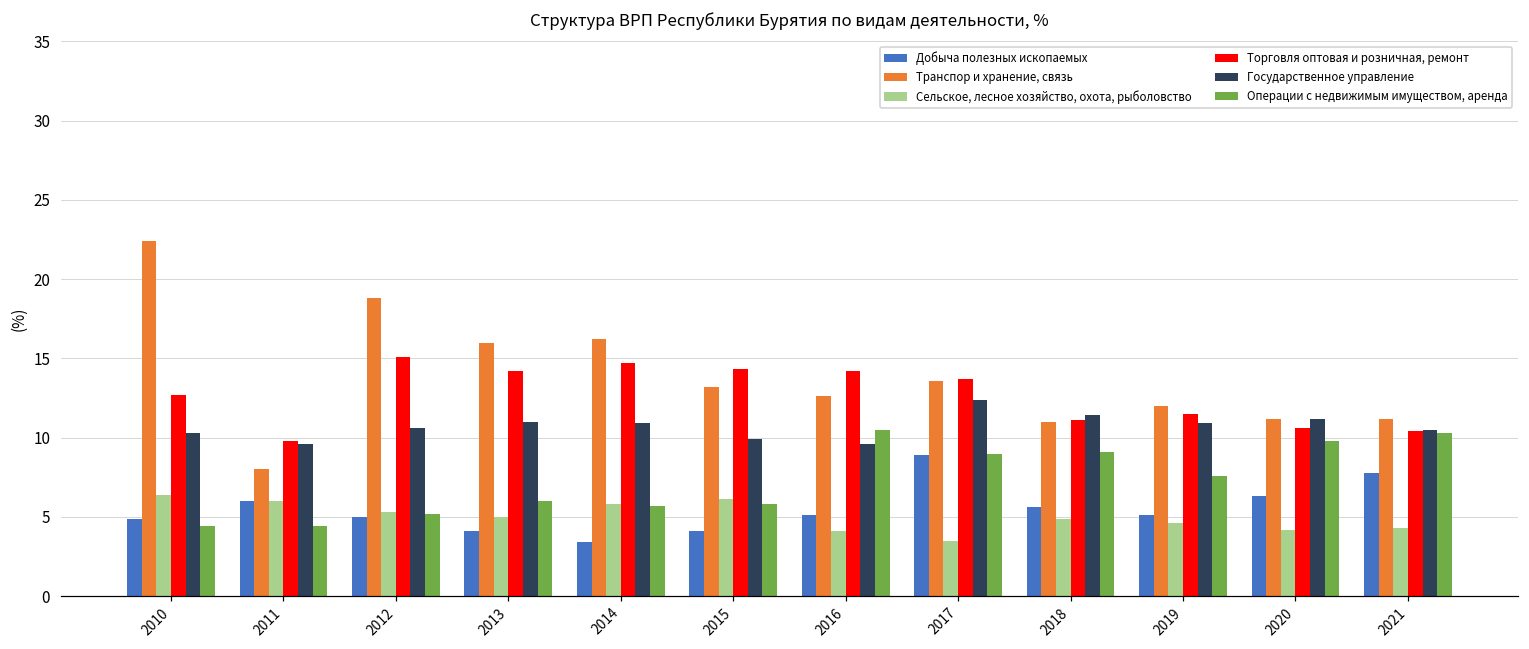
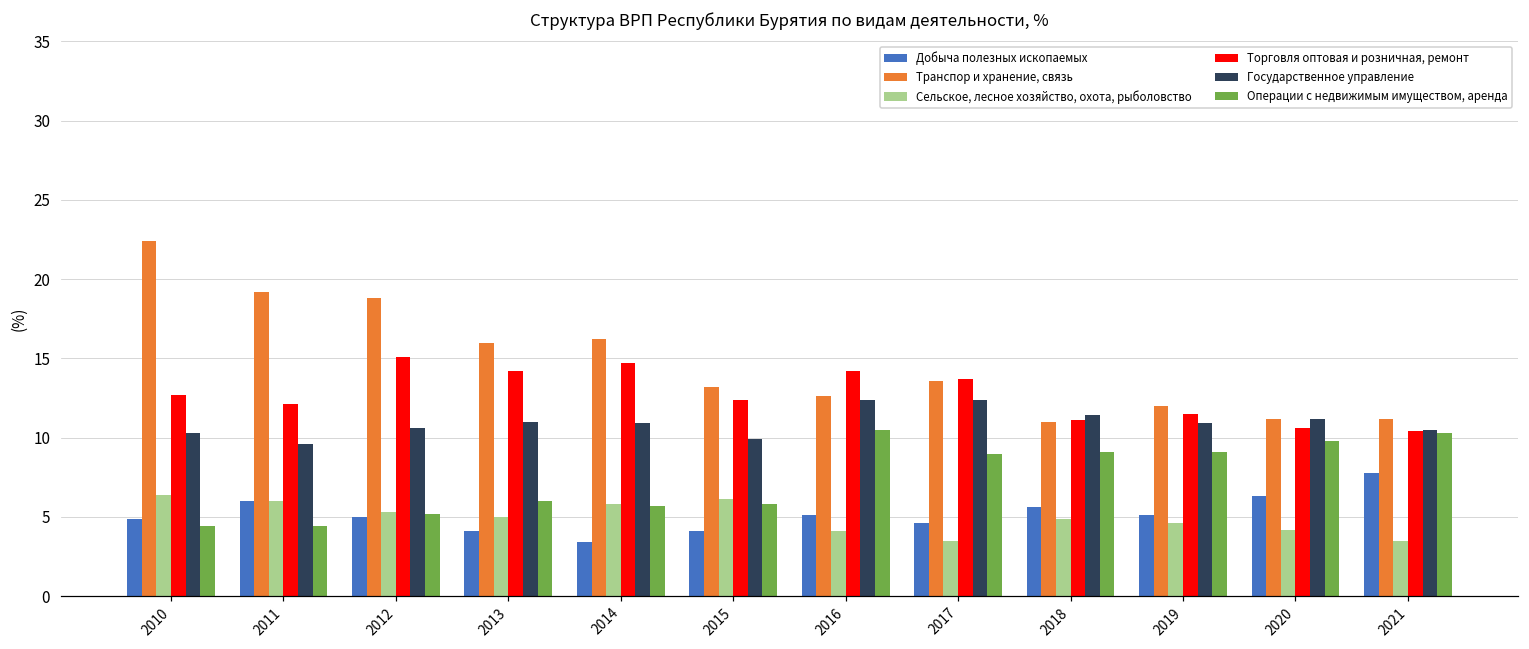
Транспор и хранение, связь, 2011: 8.0 -> 19.2
Торговля оптовая и розничная, ремонт, 2011: 9.8 -> 12.1
Торговля оптовая и розничная, ремонт, 2015: 14.3 -> 12.4
Государственное управление, 2016: 9.6 -> 12.4
Добыча полезных ископаемых, 2017: 8.9 -> 4.6
Операции с недвижимым имуществом, аренда, 2019: 7.6 -> 9.1
Сельское, лесное хозяйство, охота, рыболовство, 2021: 4.3 -> 3.5
